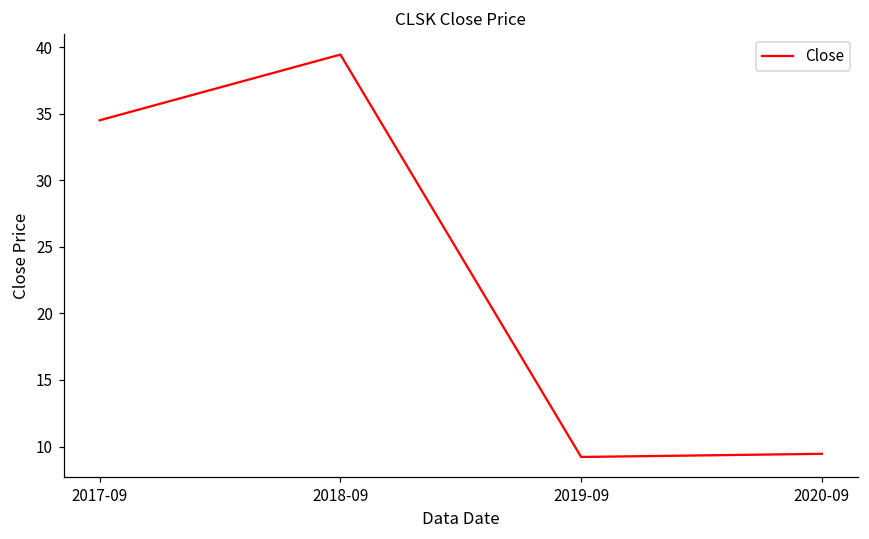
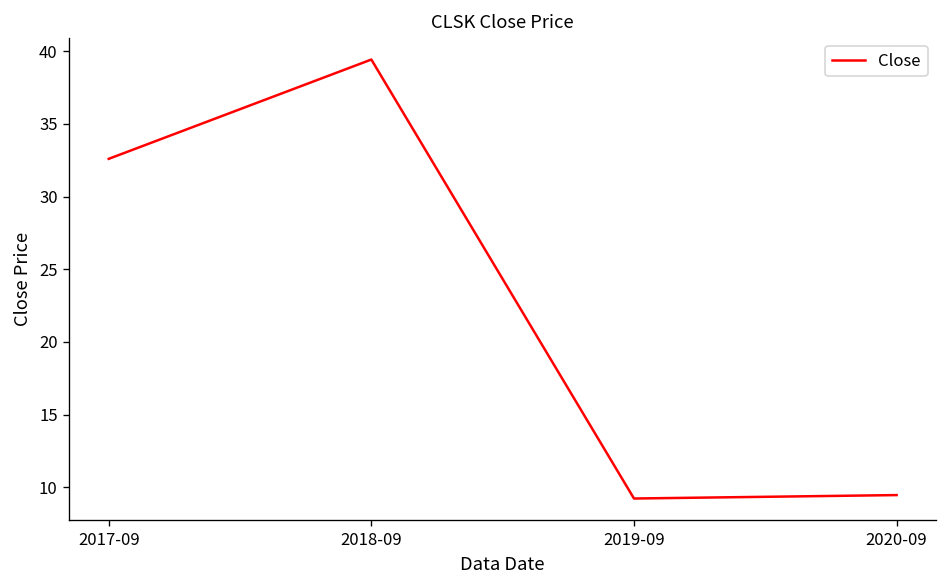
2017-09: 34.5 -> 32.6
